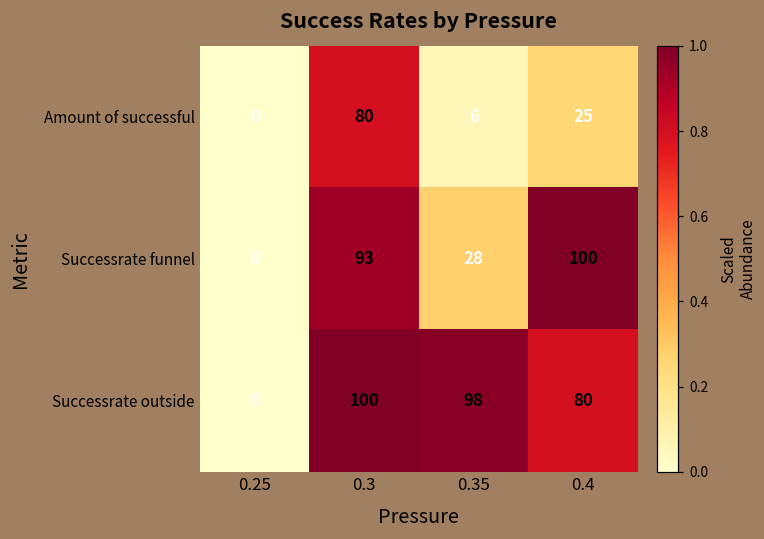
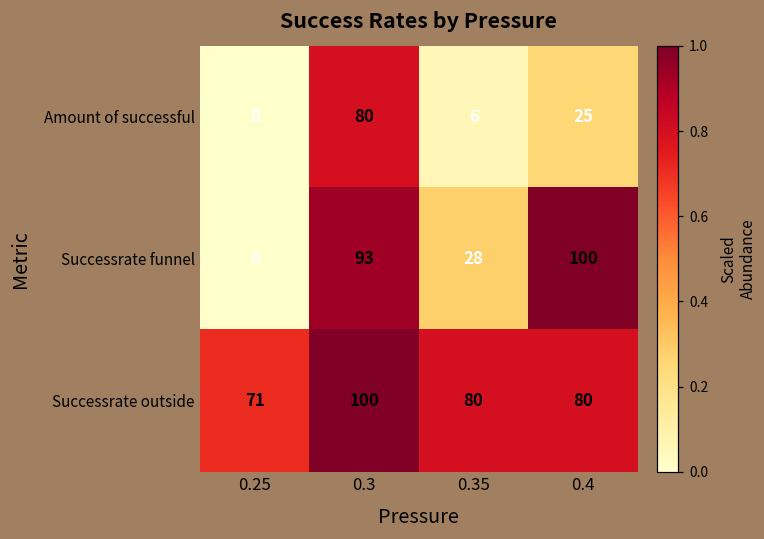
Successrate outside, 0.25: 0 -> 71
Successrate outside, 0.35: 98 -> 80
